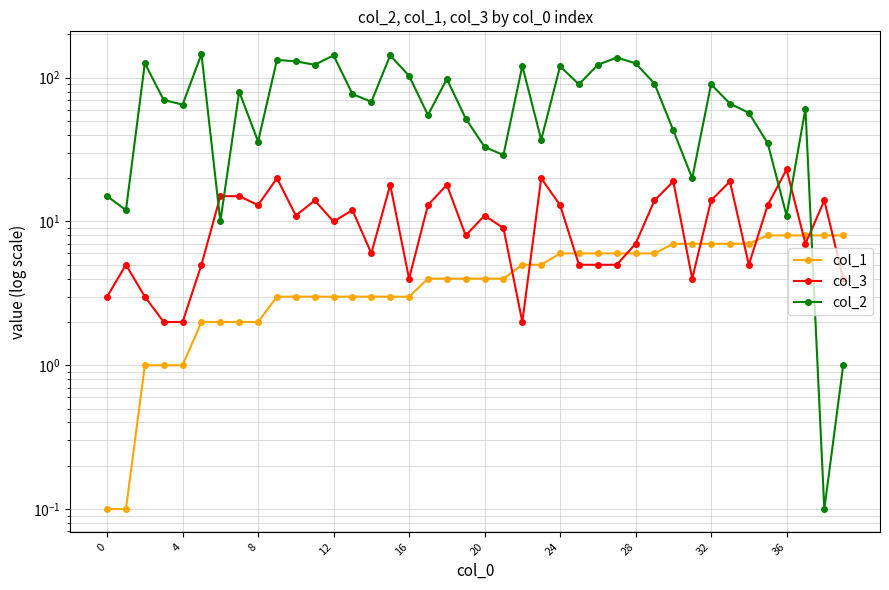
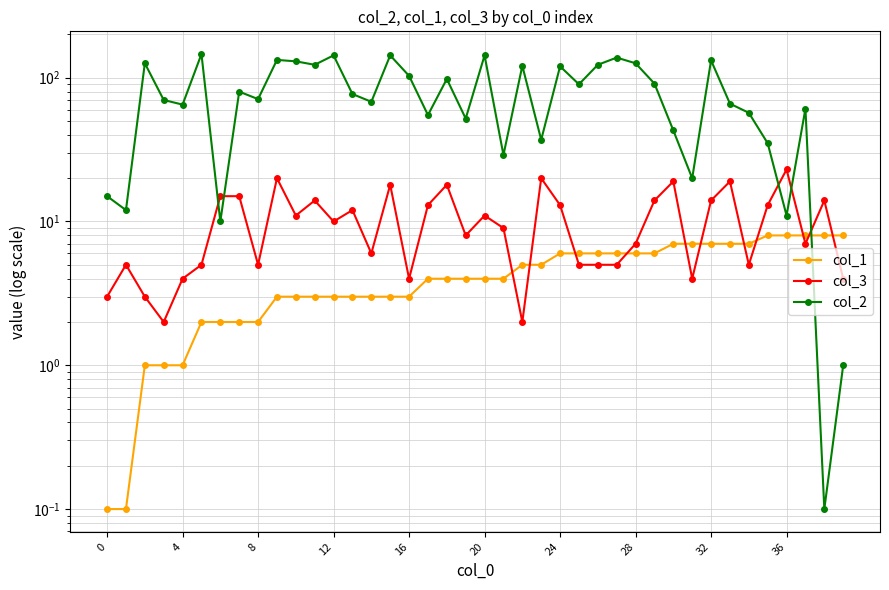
col_3, 4: 2 -> 4
col_3, 8: 13 -> 5
col_2, 8: 36 -> 70
col_2, 20: 33 -> 140
col_2, 32: 90 -> 130
